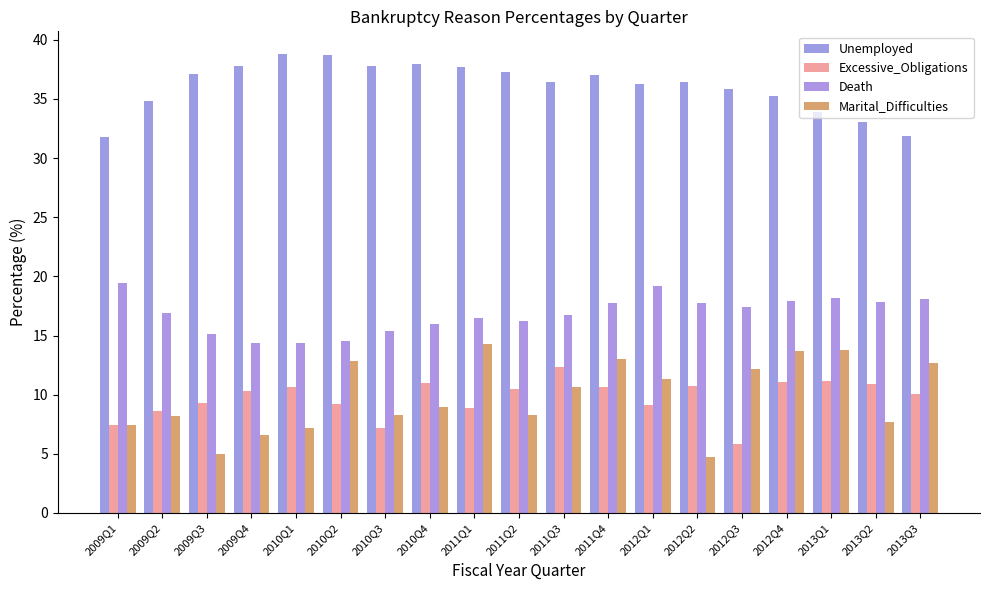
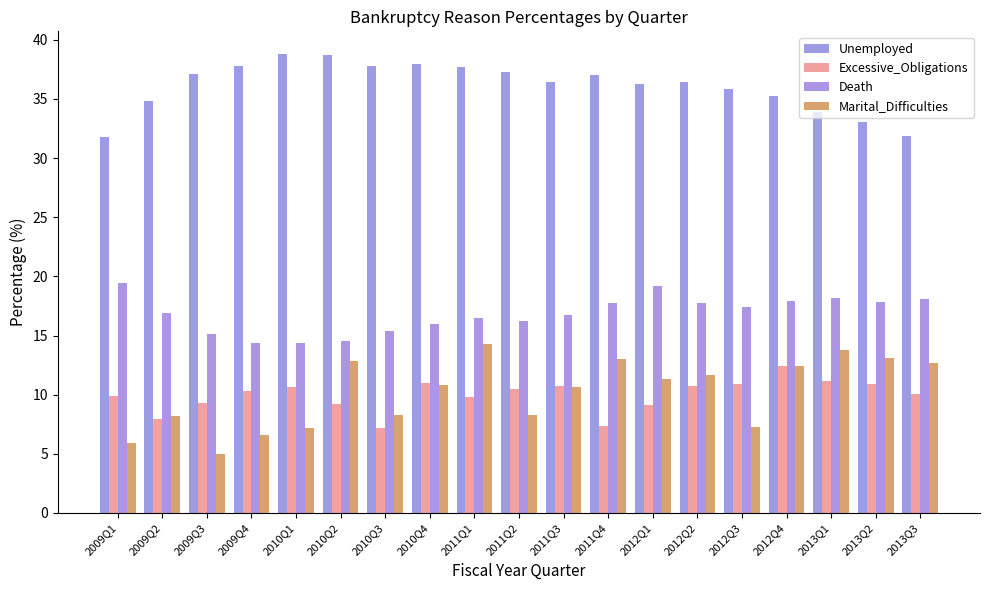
Excessive_Obligations, 2009Q1: 7.5 -> 9.9
Marital_Difficulties, 2009Q1: 7.4 -> 5.9
Excessive_Obligations, 2009Q2: 8.7 -> 7.9
Marital_Difficulties, 2010Q4: 9.0 -> 10.8
Excessive_Obligations, 2011Q1: 8.8 -> 9.8
Excessive_Obligations, 2011Q3: 12.3 -> 10.7
Excessive_Obligations, 2011Q4: 10.7 -> 7.4
Marital_Difficulties, 2012Q2: 4.7 -> 11.7
Excessive_Obligations, 2012Q3: 5.8 -> 10.9
Marital_Difficulties, 2012Q3: 12.2 -> 7.3
Excessive_Obligations, 2012Q4: 11.1 -> 12.4
Marital_Difficulties, 2012Q4: 13.7 -> 12.4
Marital_Difficulties, 2013Q2: 7.7 -> 13.1
